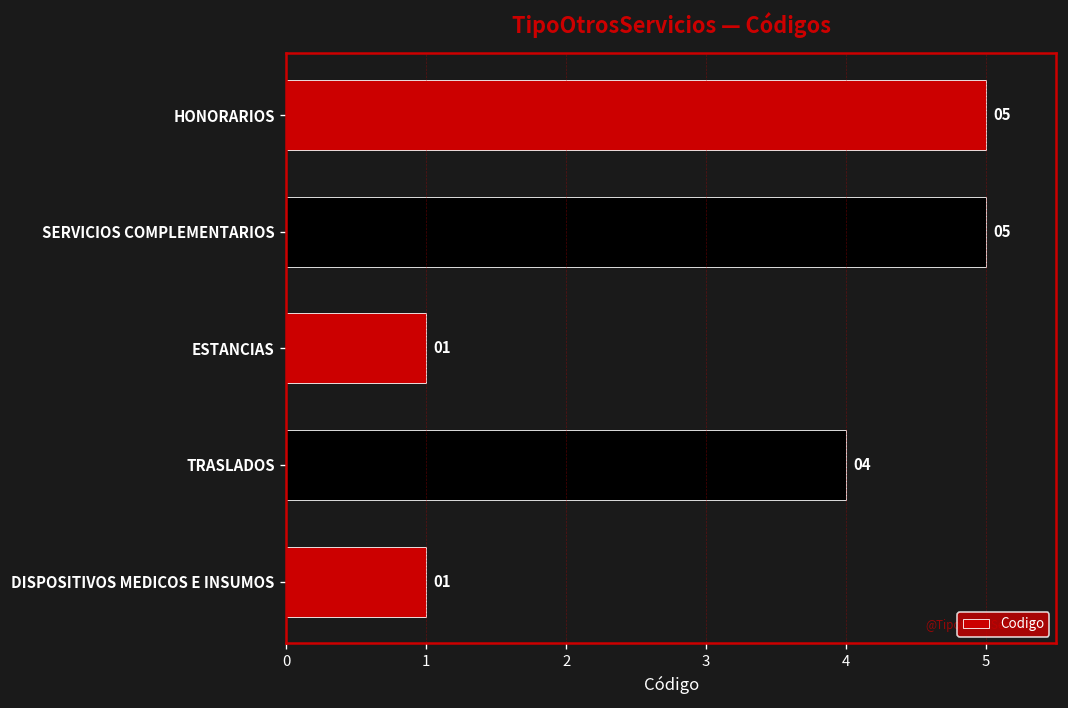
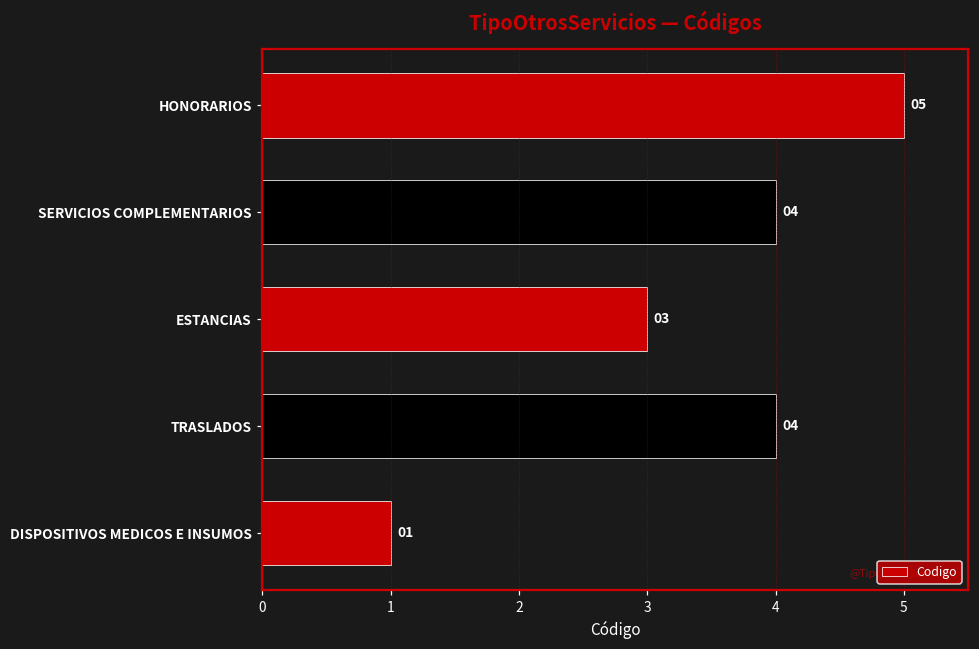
SERVICIOS COMPLEMENTARIOS: 05 -> 04
ESTANCIAS: 01 -> 03
